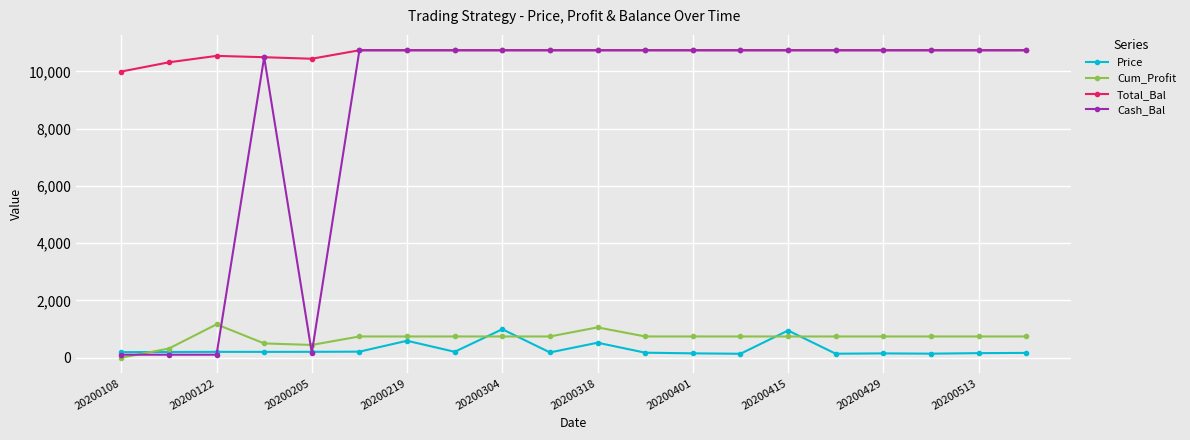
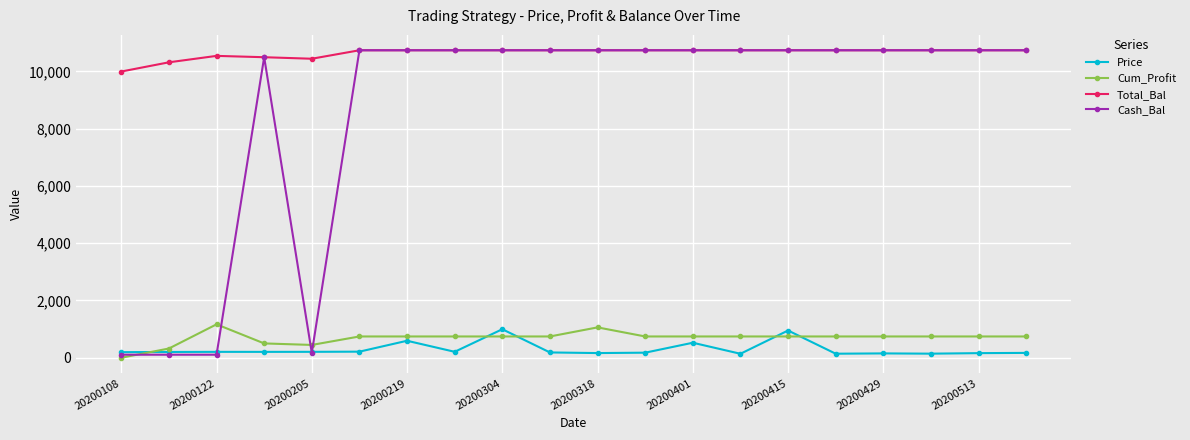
Price, 20200318: 500 -> 200
Price, 20200401: 100 -> 500
